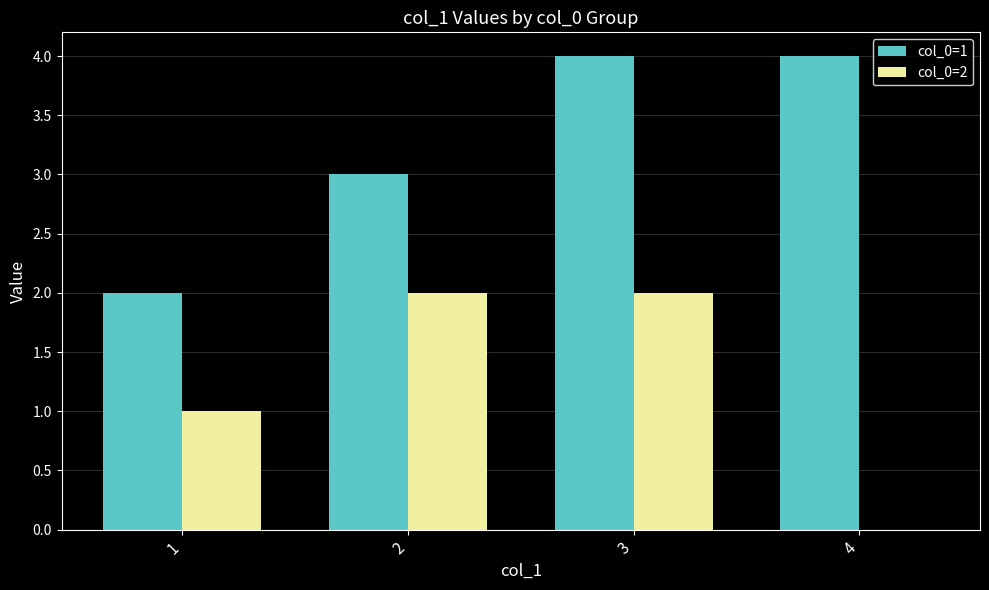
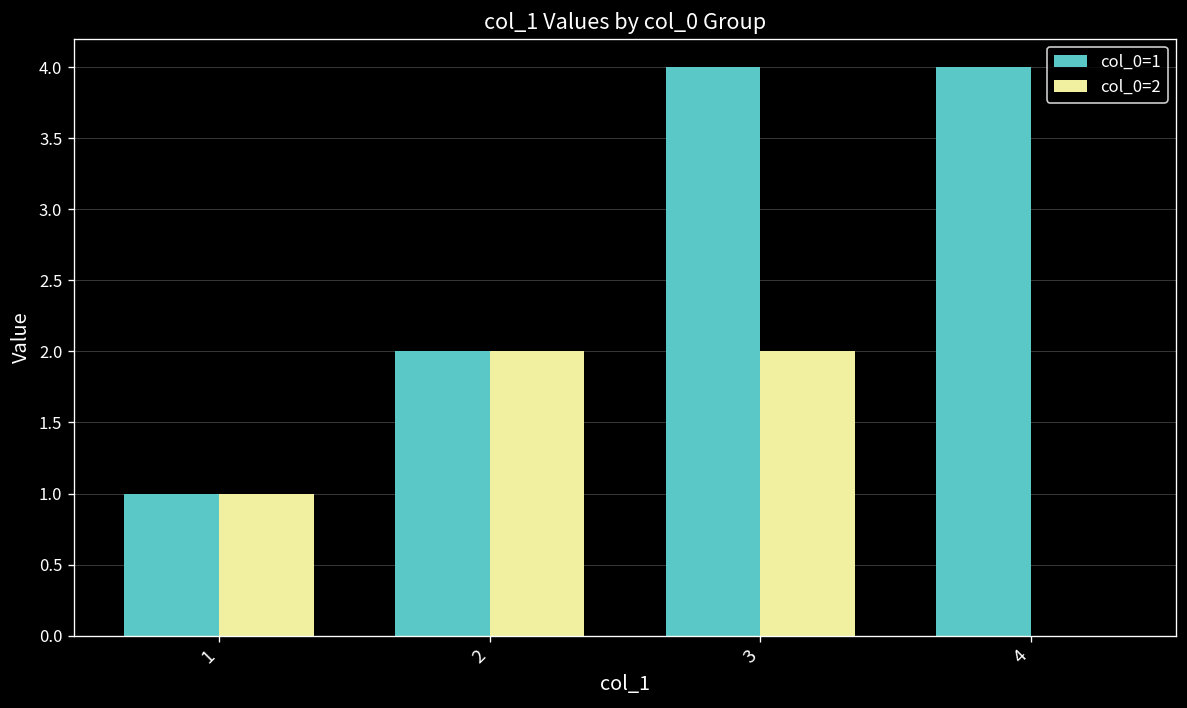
col_0=1, 1: 2 -> 1
col_0=1, 2: 3 -> 2
